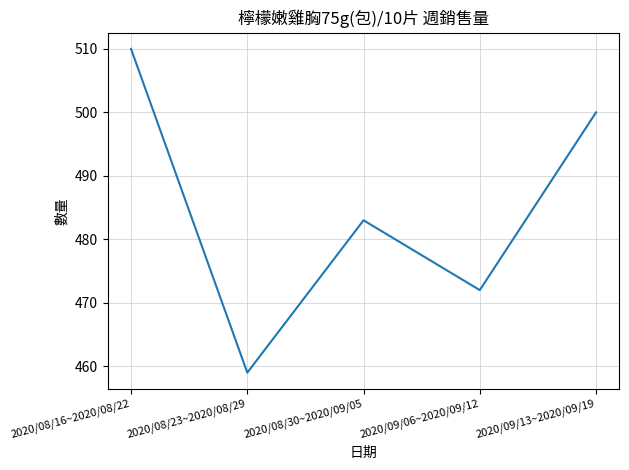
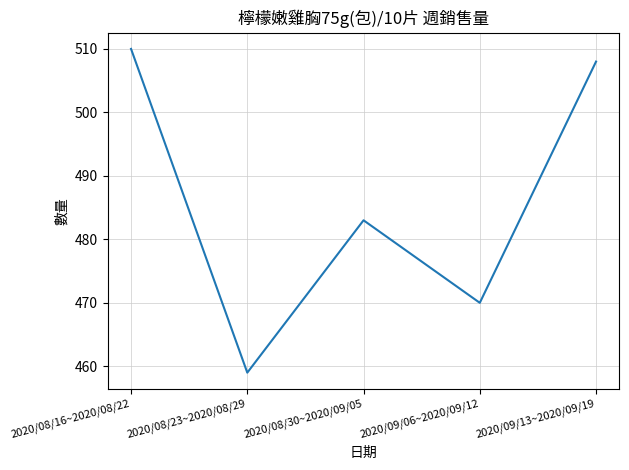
2020/09/06~2020/09/12: 472 -> 470
2020/09/13~2020/09/19: 500 -> 508
